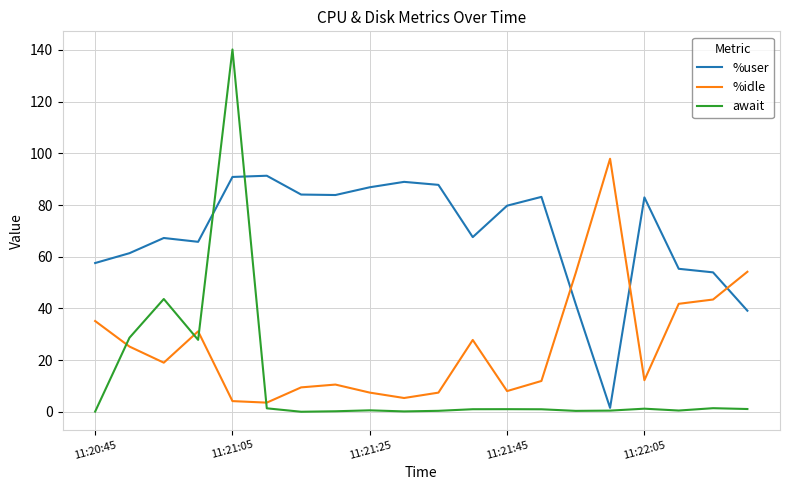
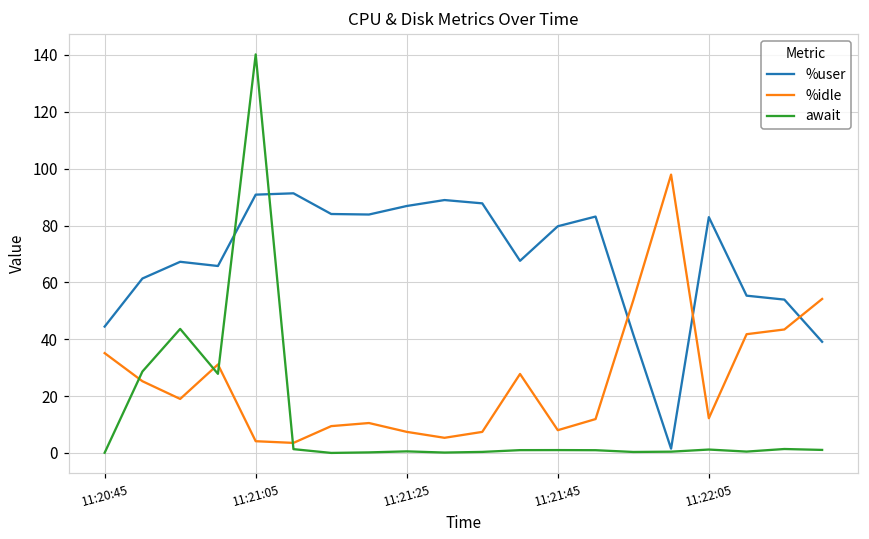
%user, 11:20:45: 58 -> 44
